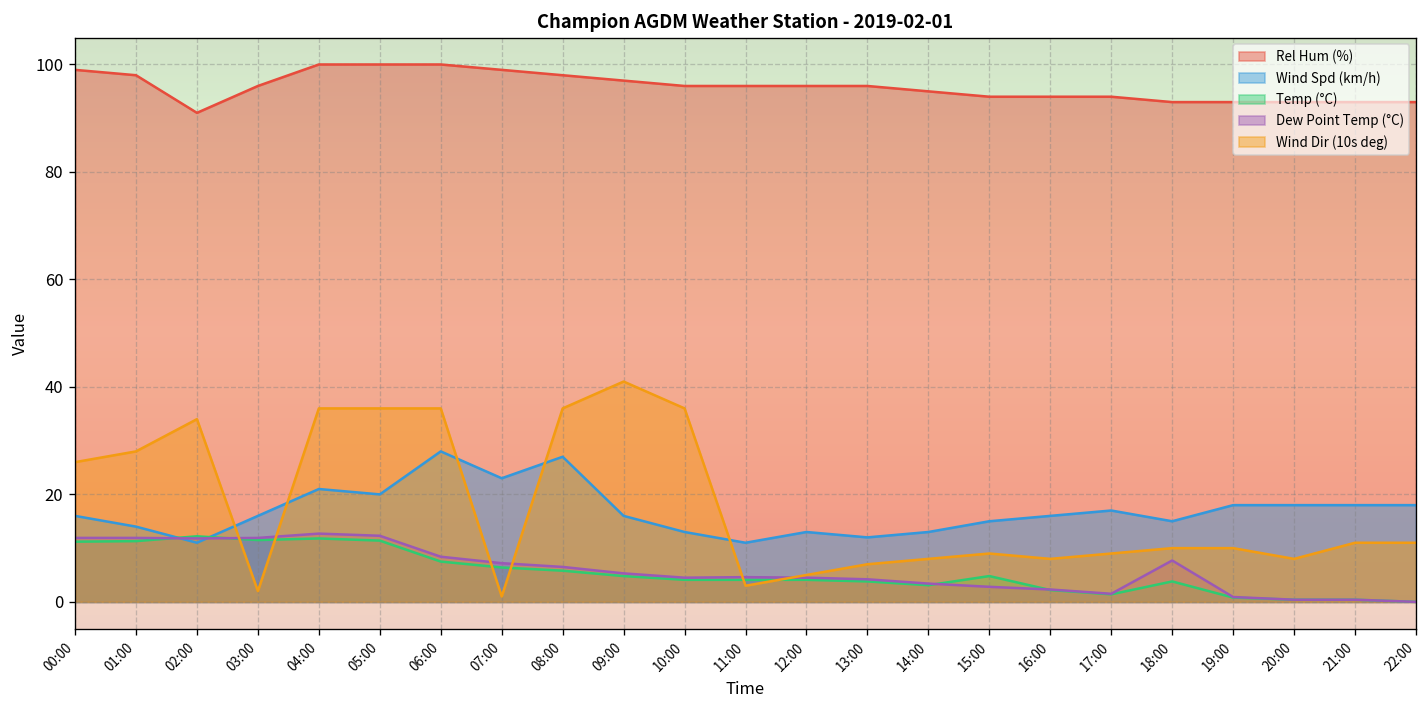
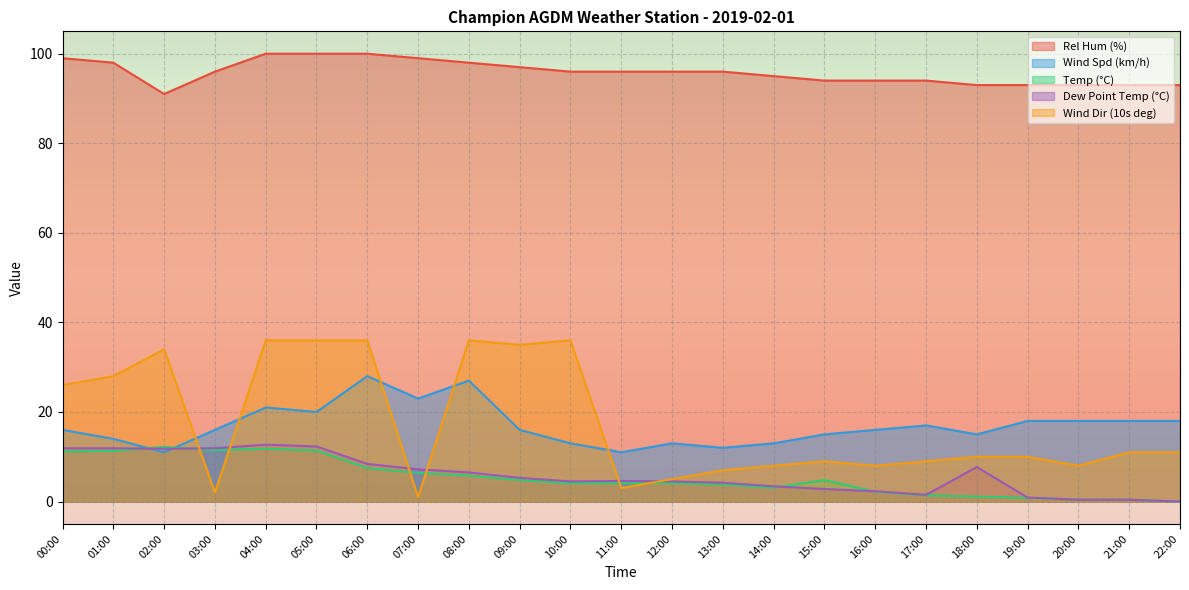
Wind Dir (10s deg), 09:00: 41 -> 35
Temp (°C), 18:00: 4 -> 1
